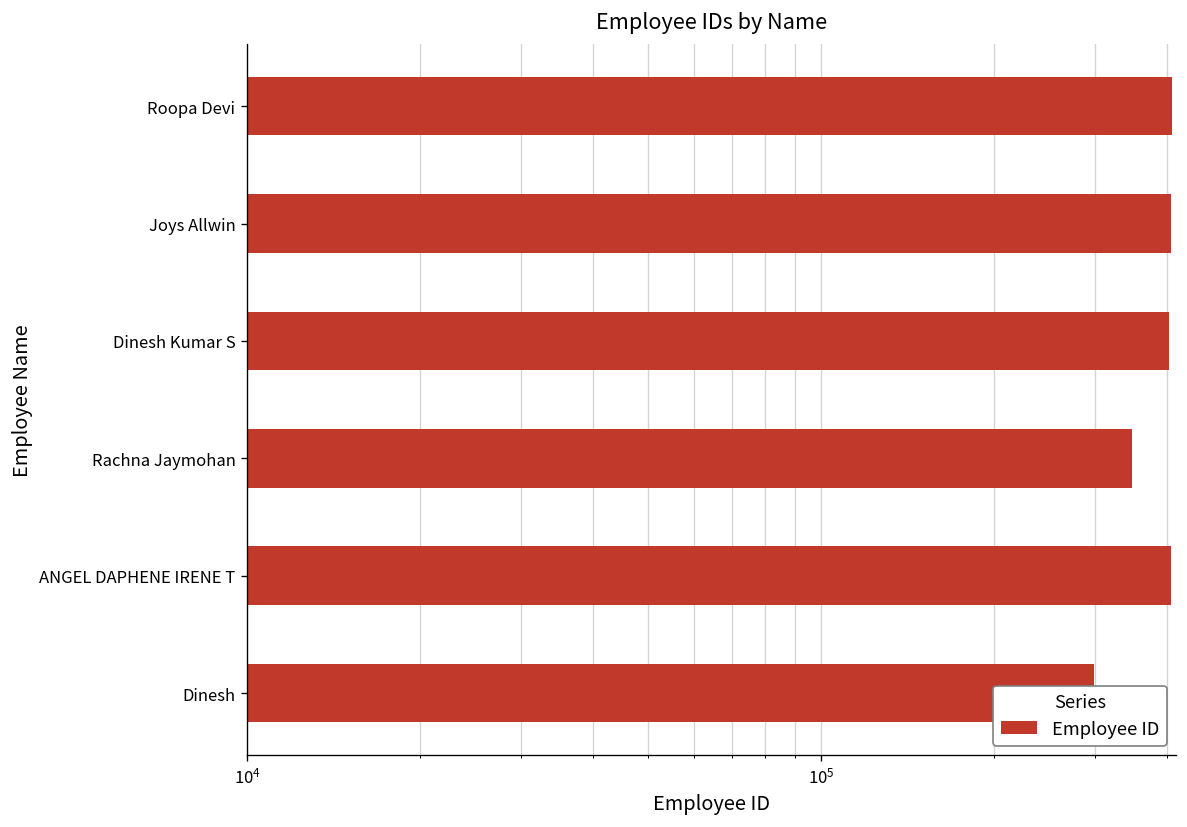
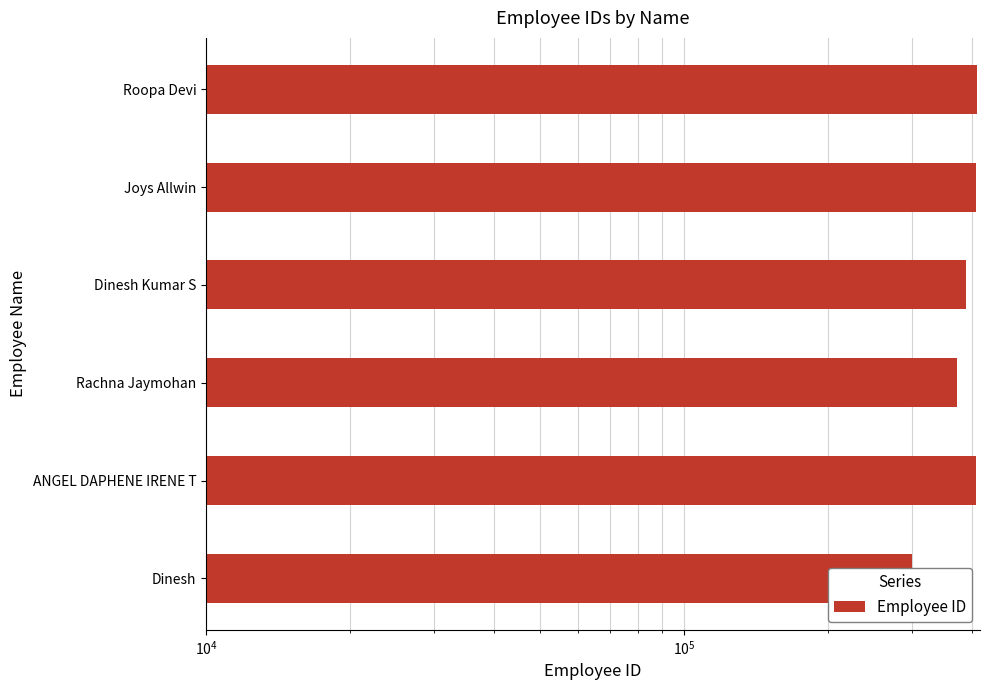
Dinesh Kumar S: 400000 -> 390000
Rachna Jaymohan: 350000 -> 370000
